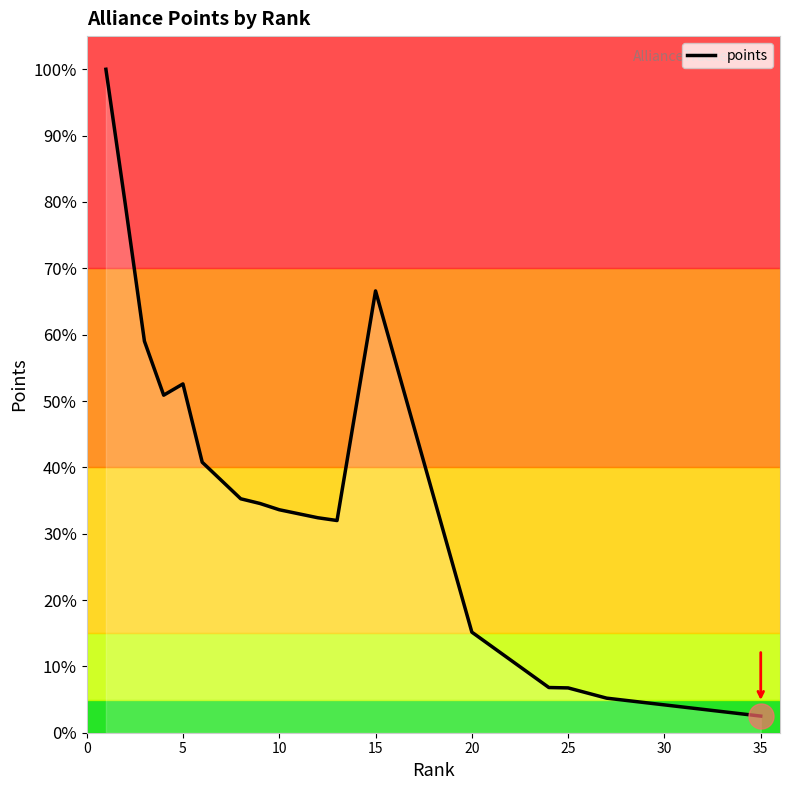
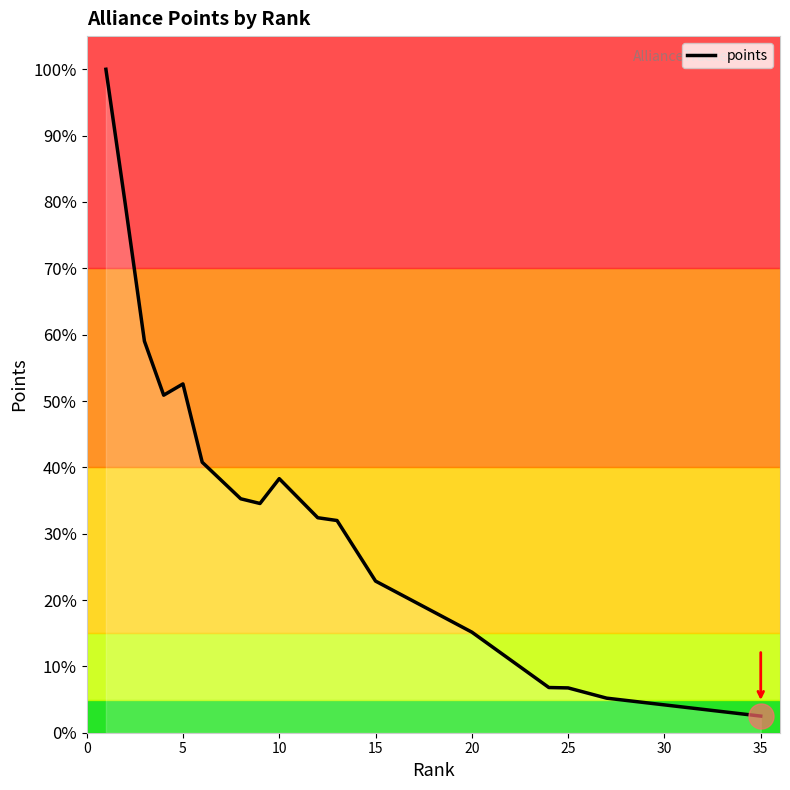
points, 10: 34% -> 38%
points, 15: 67% -> 23%
